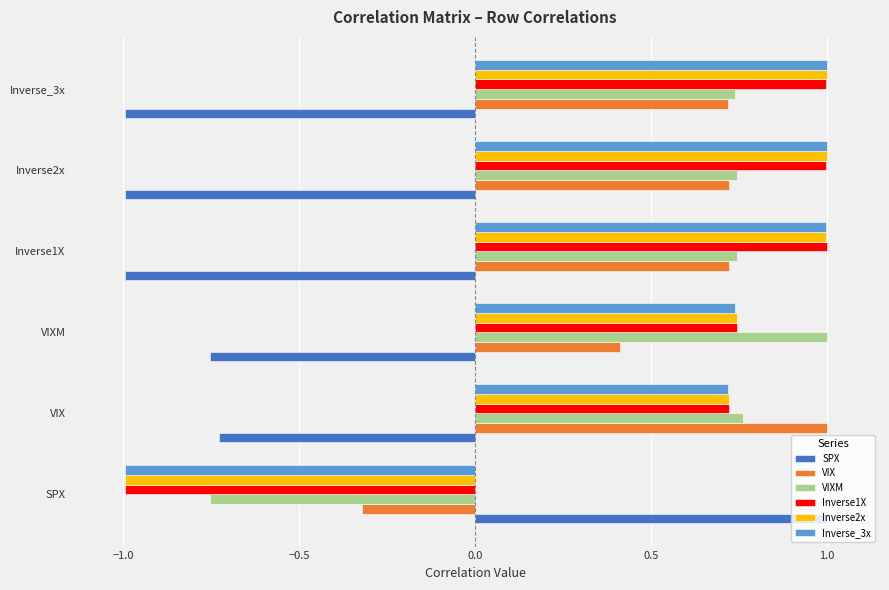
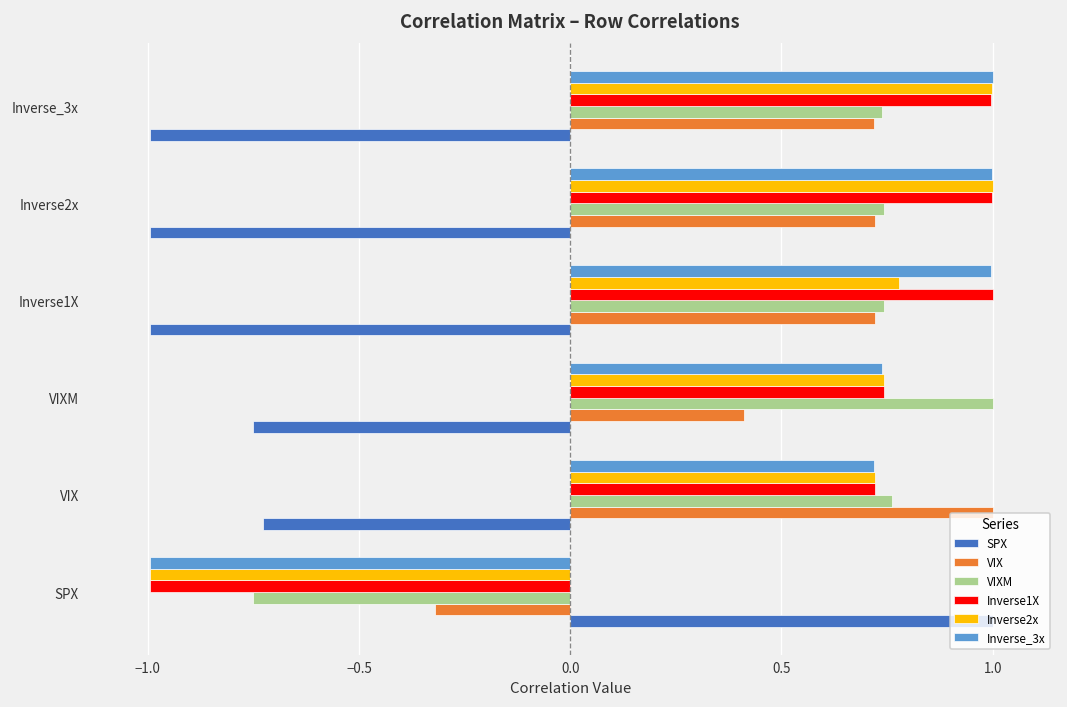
Inverse2x, Inverse1X: 1.00 -> 0.78
